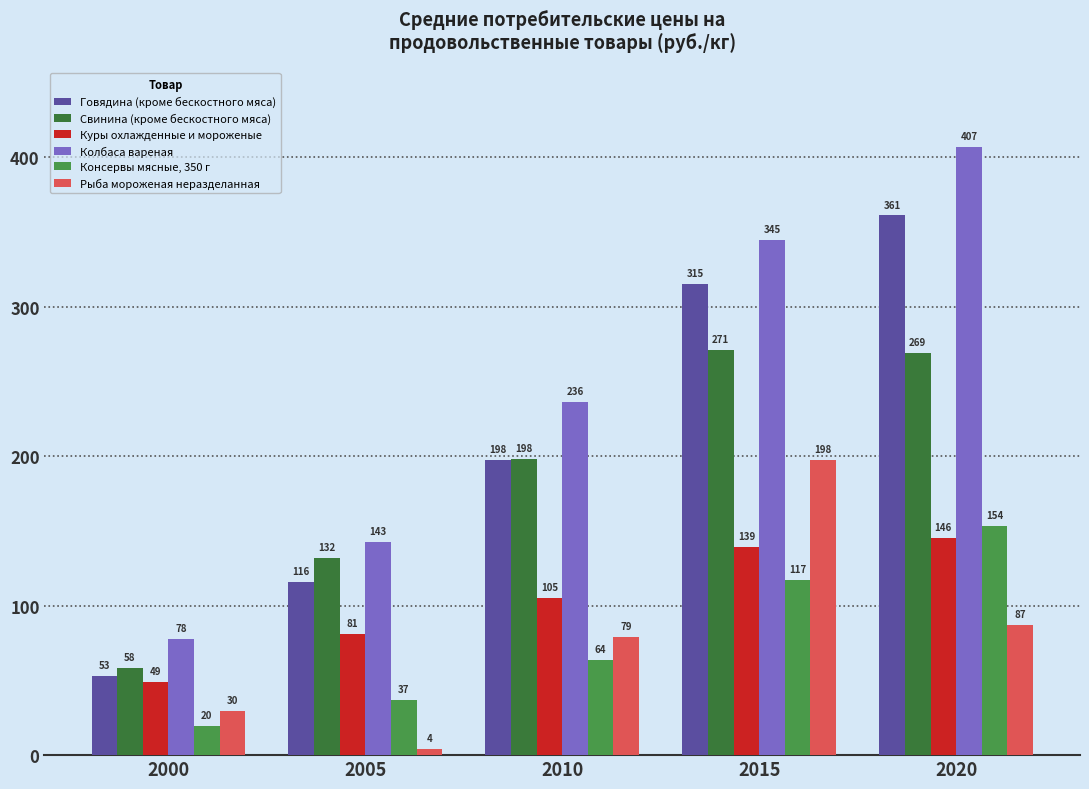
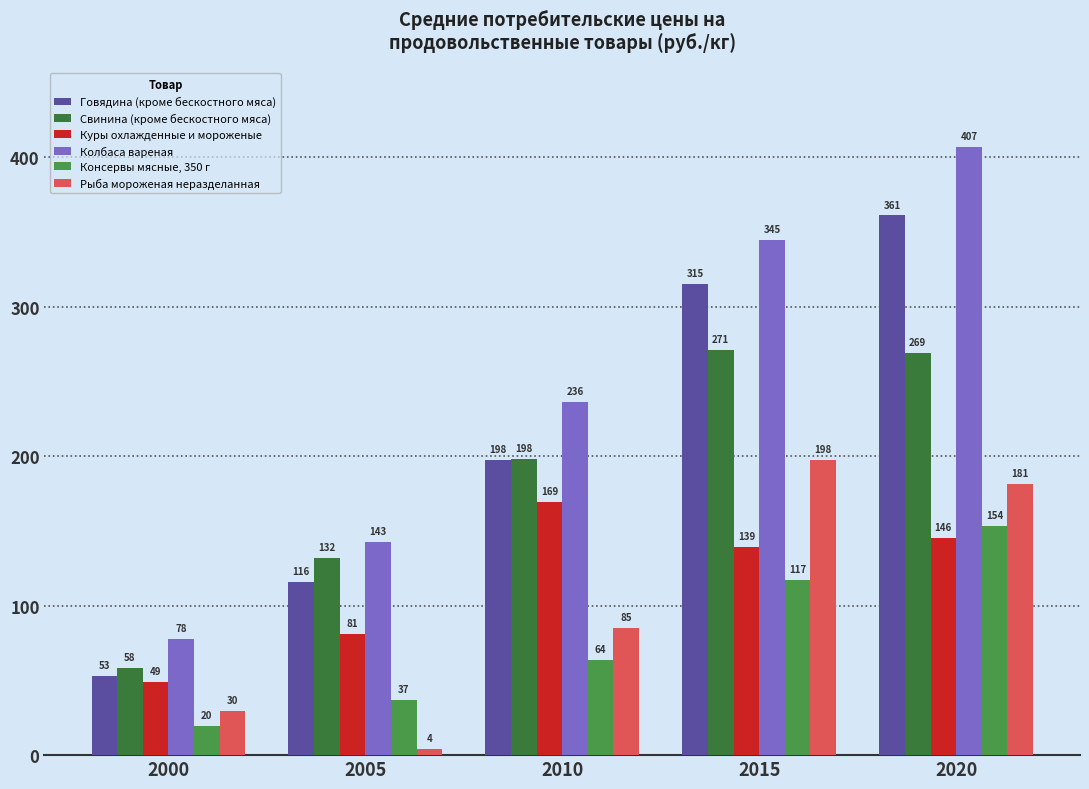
Куры охлажденные и мороженые, 2010: 105 -> 169
Рыба мороженая неразделанная, 2010: 79 -> 85
Рыба мороженая неразделанная, 2020: 87 -> 181
